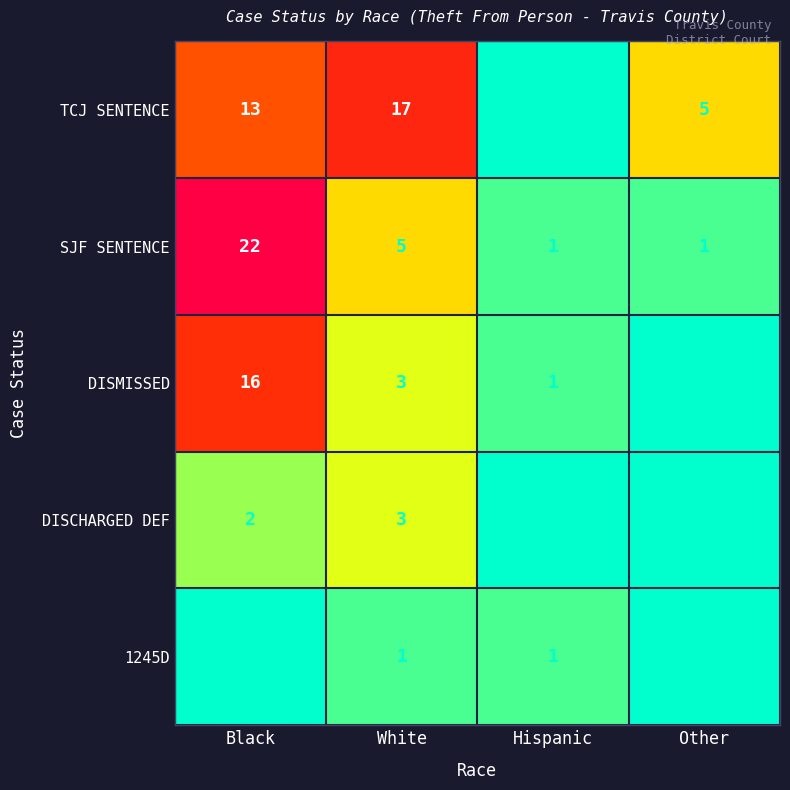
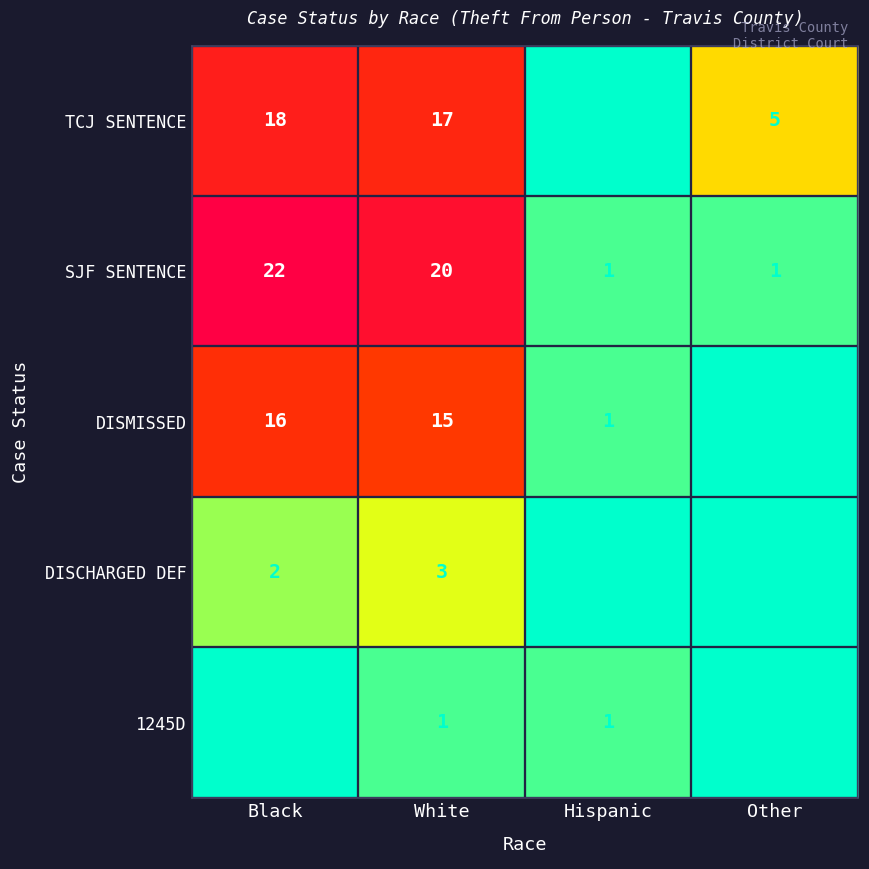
TCJ SENTENCE, Black: 13 -> 18
SJF SENTENCE, White: 5 -> 20
DISMISSED, White: 3 -> 15
